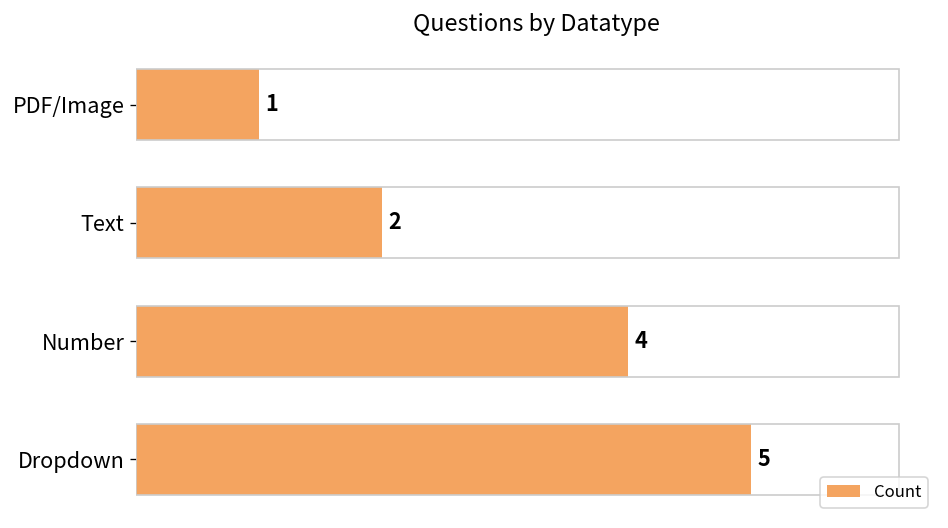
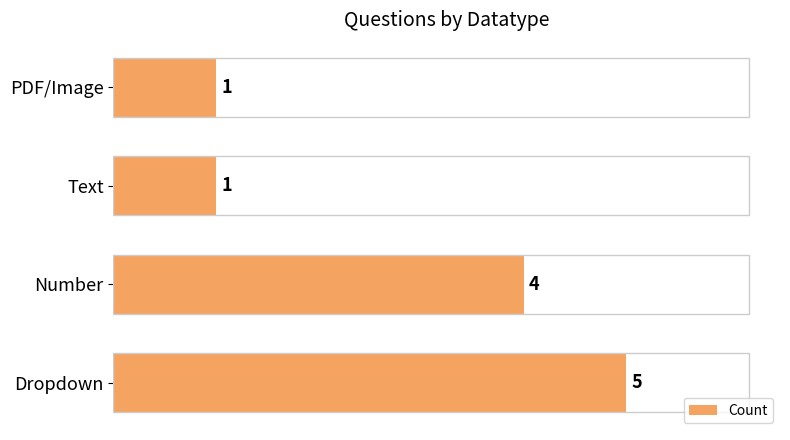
Text: 2 -> 1
